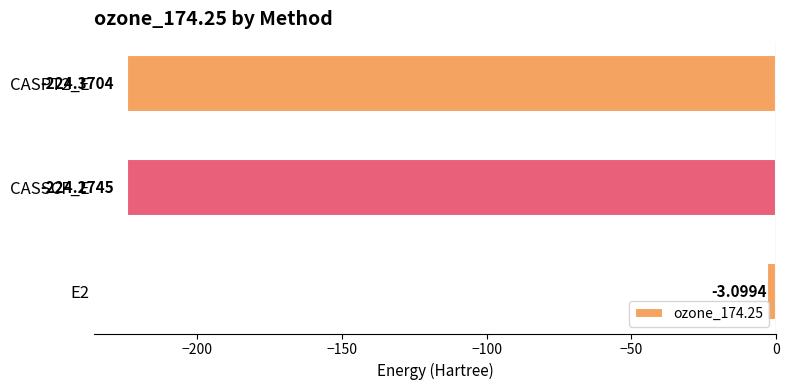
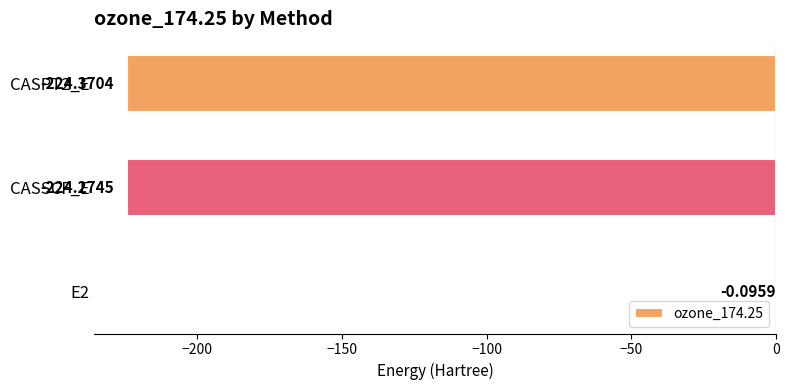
E2: -3.0994 -> -0.0959
